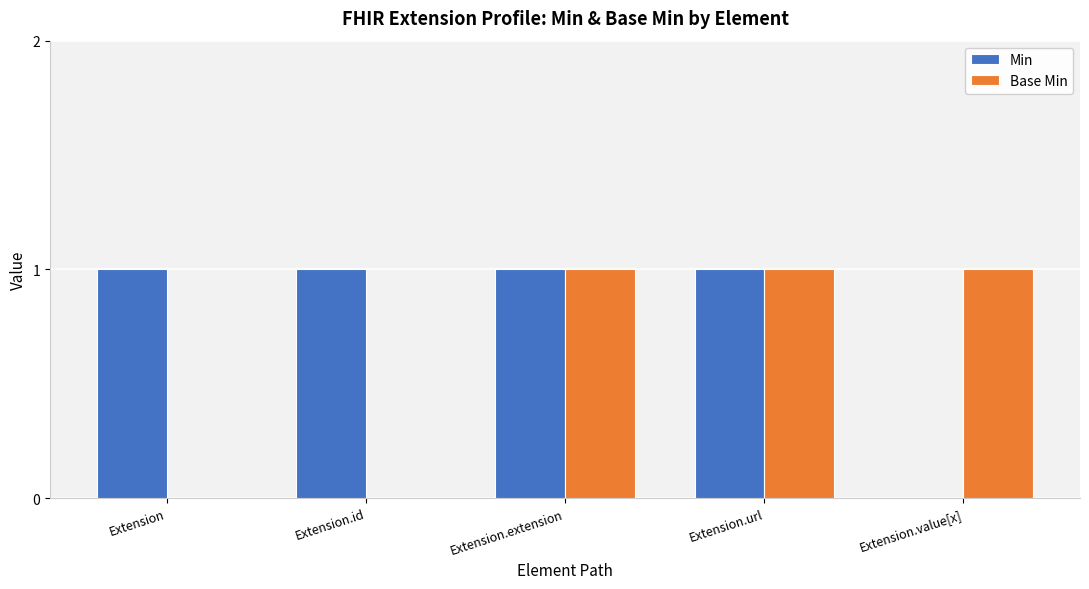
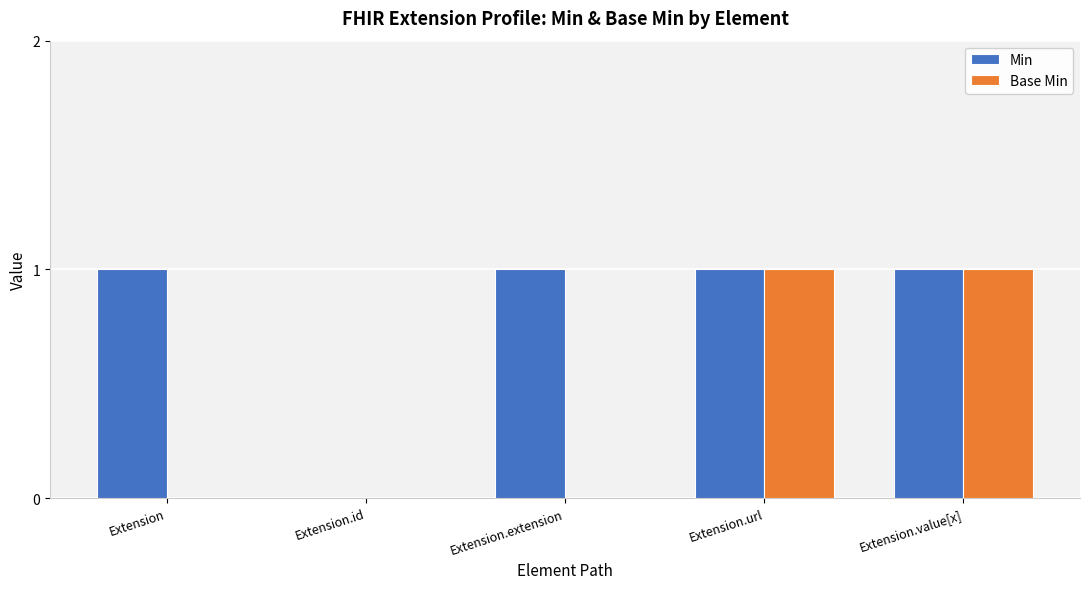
Min, Extension.id: 1 -> 0
Base Min, Extension.extension: 1 -> 0
Min, Extension.value[x]: 0 -> 1
